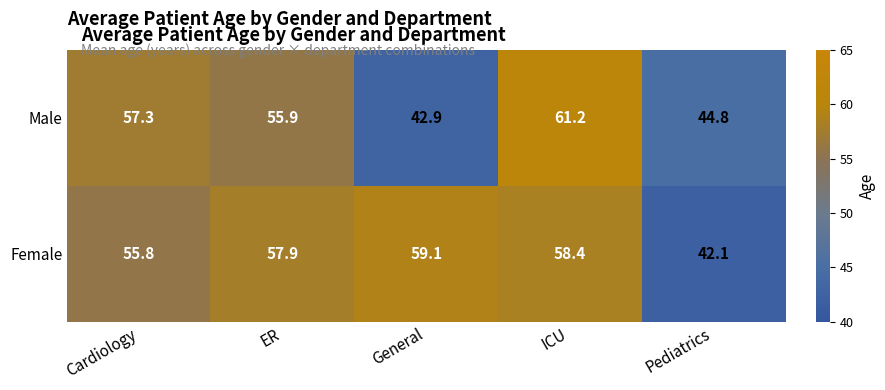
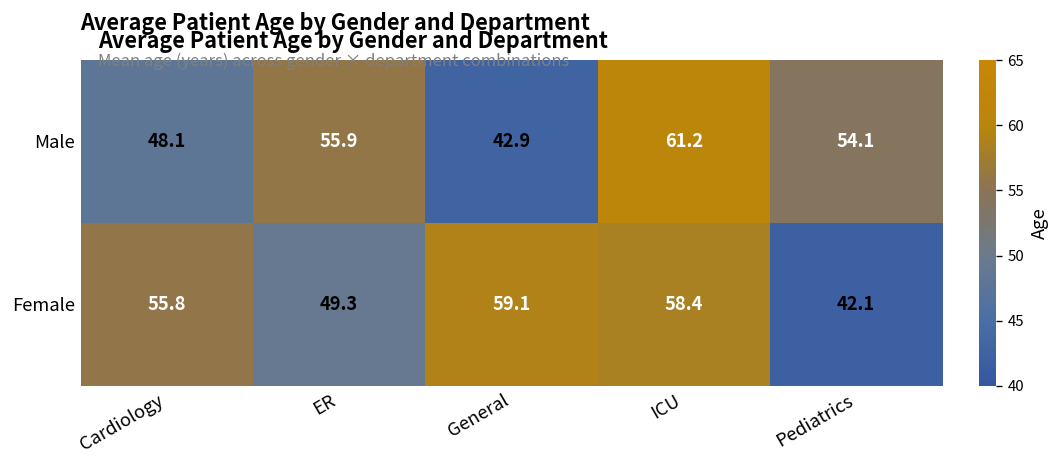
Male, Cardiology: 57.3 -> 48.1
Male, Pediatrics: 44.8 -> 54.1
Female, ER: 57.9 -> 49.3
